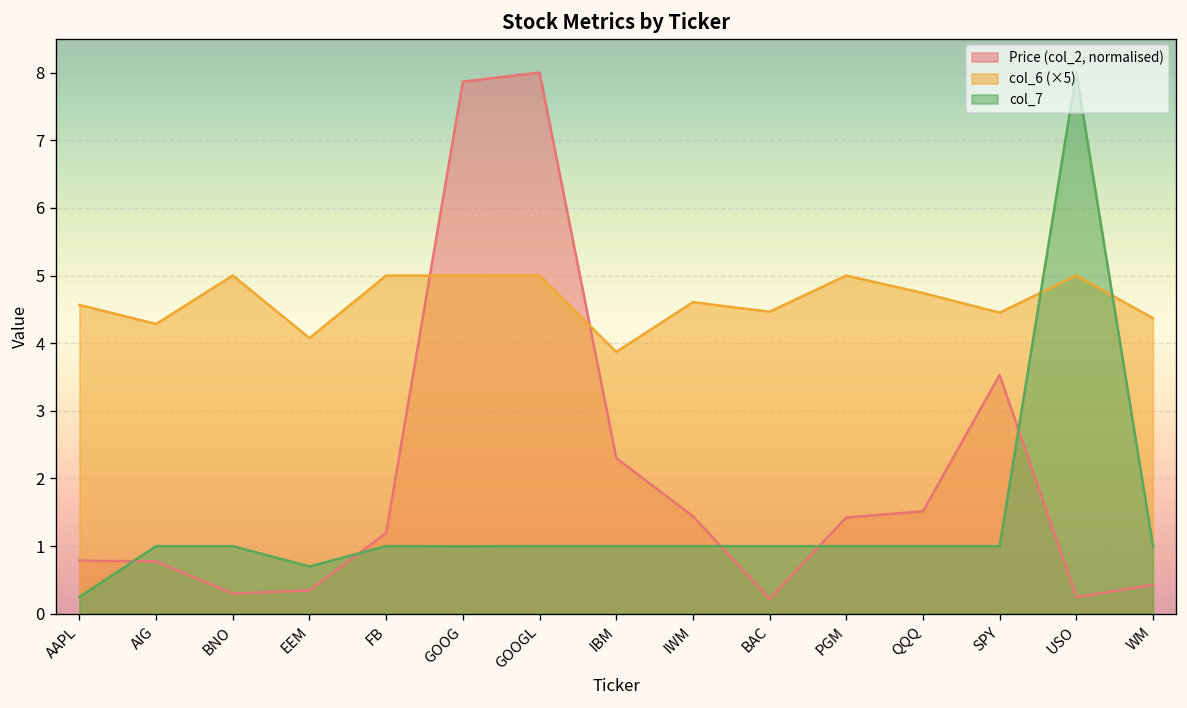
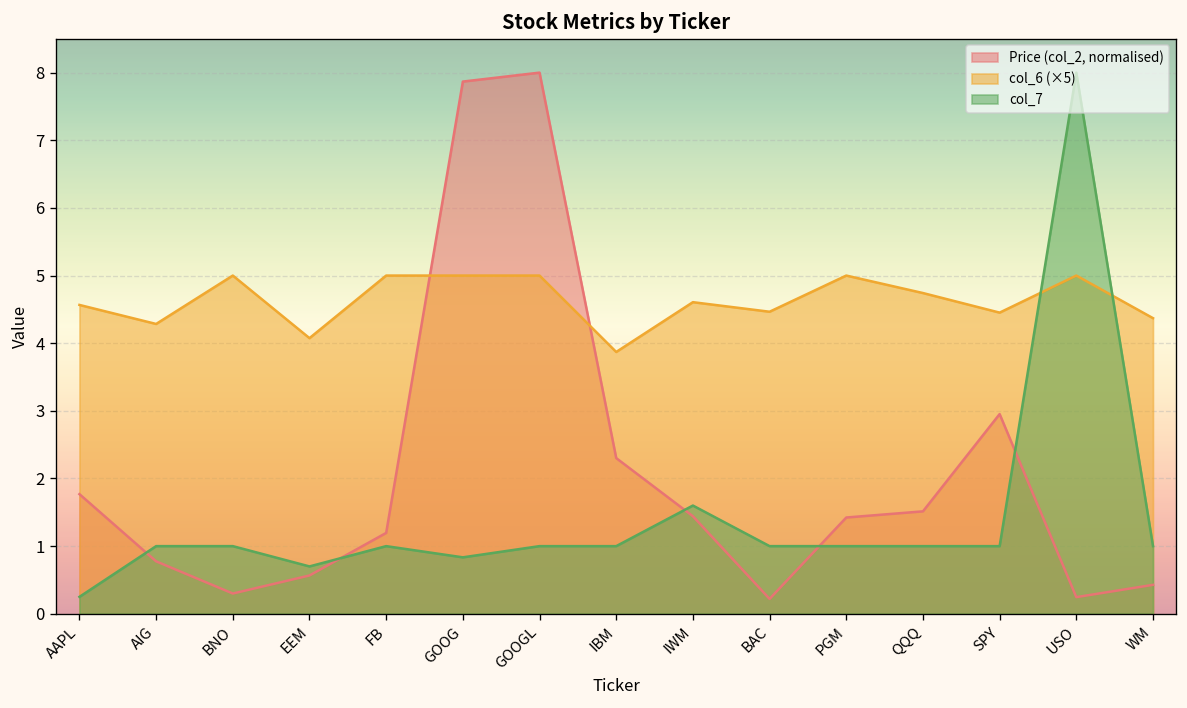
Price (col_2, normalised), AAPL: 0.8 -> 1.8
Price (col_2, normalised), EEM: 0.3 -> 0.6
col_7, GOOG: 1.0 -> 0.8
col_7, IWM: 1.0 -> 1.6
Price (col_2, normalised), SPY: 3.5 -> 3.0
